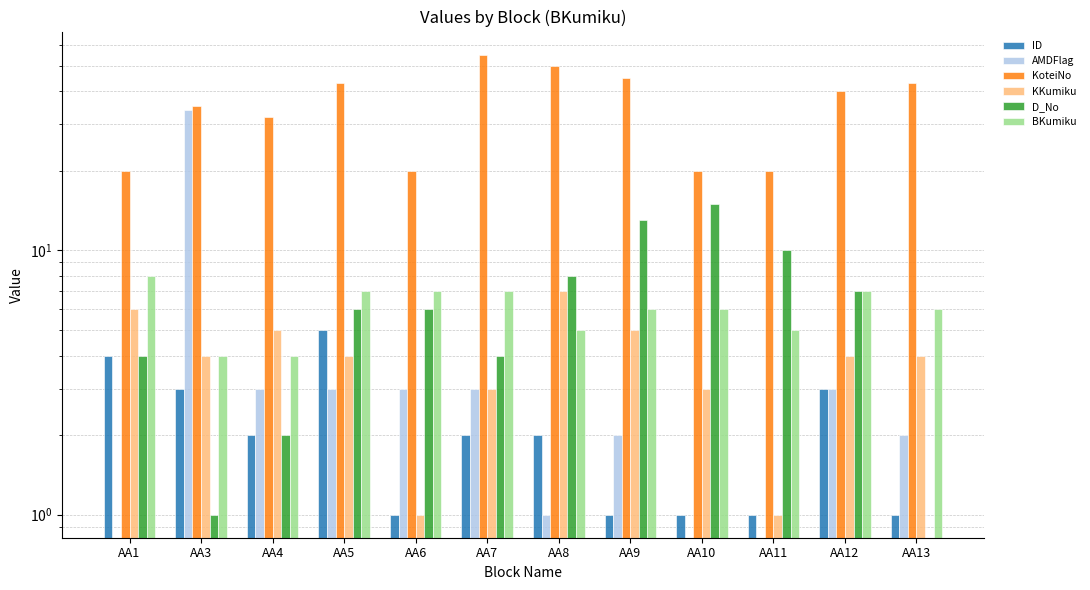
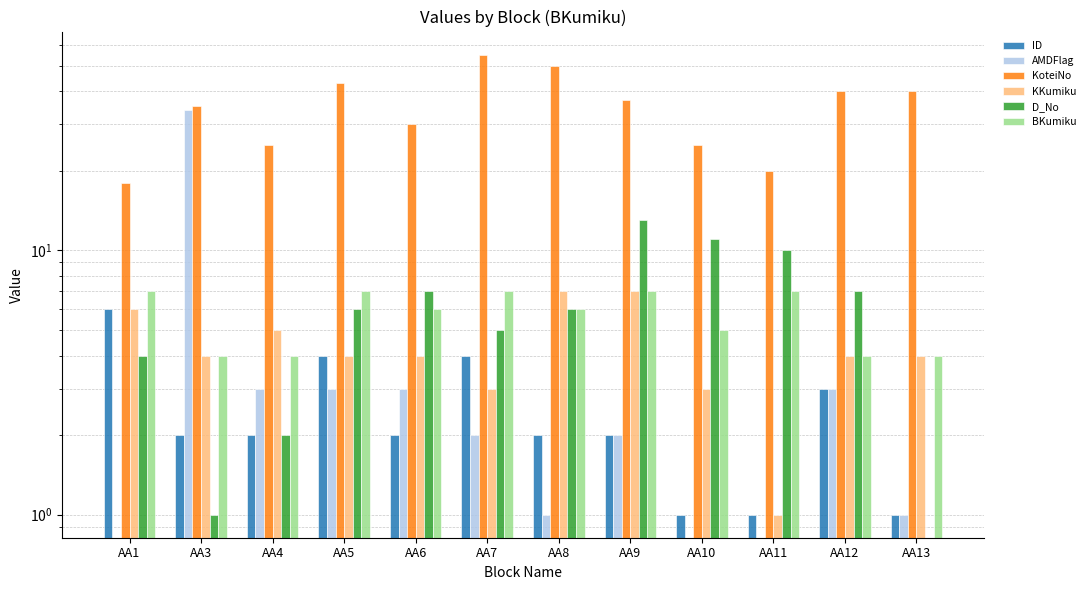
ID, AA1: 4 -> 6
KoteiNo, AA1: 20 -> 18
BKumiku, AA1: 8 -> 7
ID, AA3: 3 -> 2
KoteiNo, AA4: 32 -> 25
ID, AA5: 5 -> 4
ID, AA6: 1 -> 2
KoteiNo, AA6: 20 -> 30
KKumiku, AA6: 1 -> 4
D_No, AA6: 6 -> 7
BKumiku, AA6: 7 -> 6
ID, AA7: 2 -> 4
AMDFlag, AA7: 3 -> 2
D_No, AA7: 4 -> 5
D_No, AA8: 8 -> 6
BKumiku, AA8: 5 -> 6
ID, AA9: 1 -> 2
KoteiNo, AA9: 45 -> 37
KKumiku, AA9: 5 -> 7
BKumiku, AA9: 6 -> 7
KoteiNo, AA10: 20 -> 25
D_No, AA10: 15 -> 11
BKumiku, AA10: 6 -> 5
BKumiku, AA11: 5 -> 7
BKumiku, AA12: 7 -> 4
AMDFlag, AA13: 2 -> 1
KoteiNo, AA13: 43 -> 40
BKumiku, AA13: 6 -> 4
